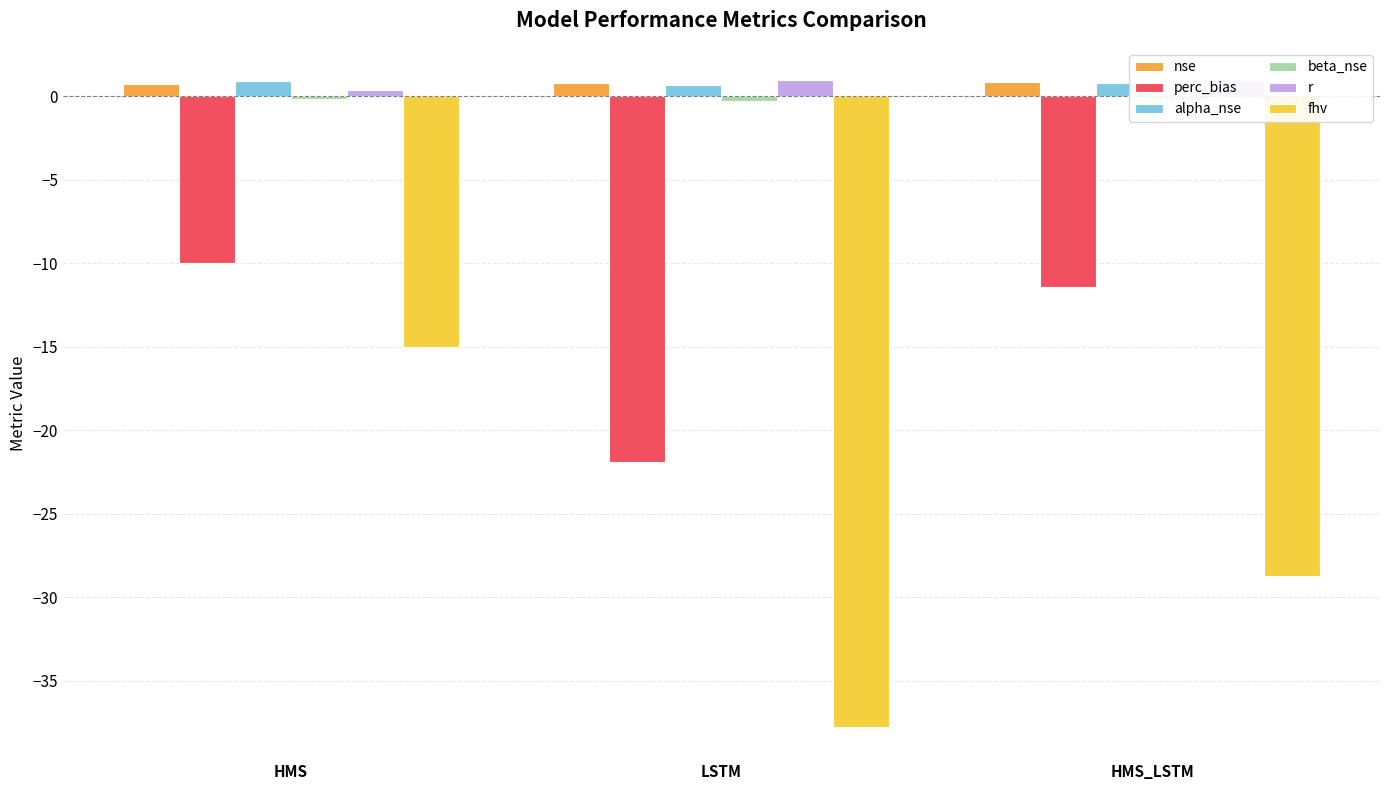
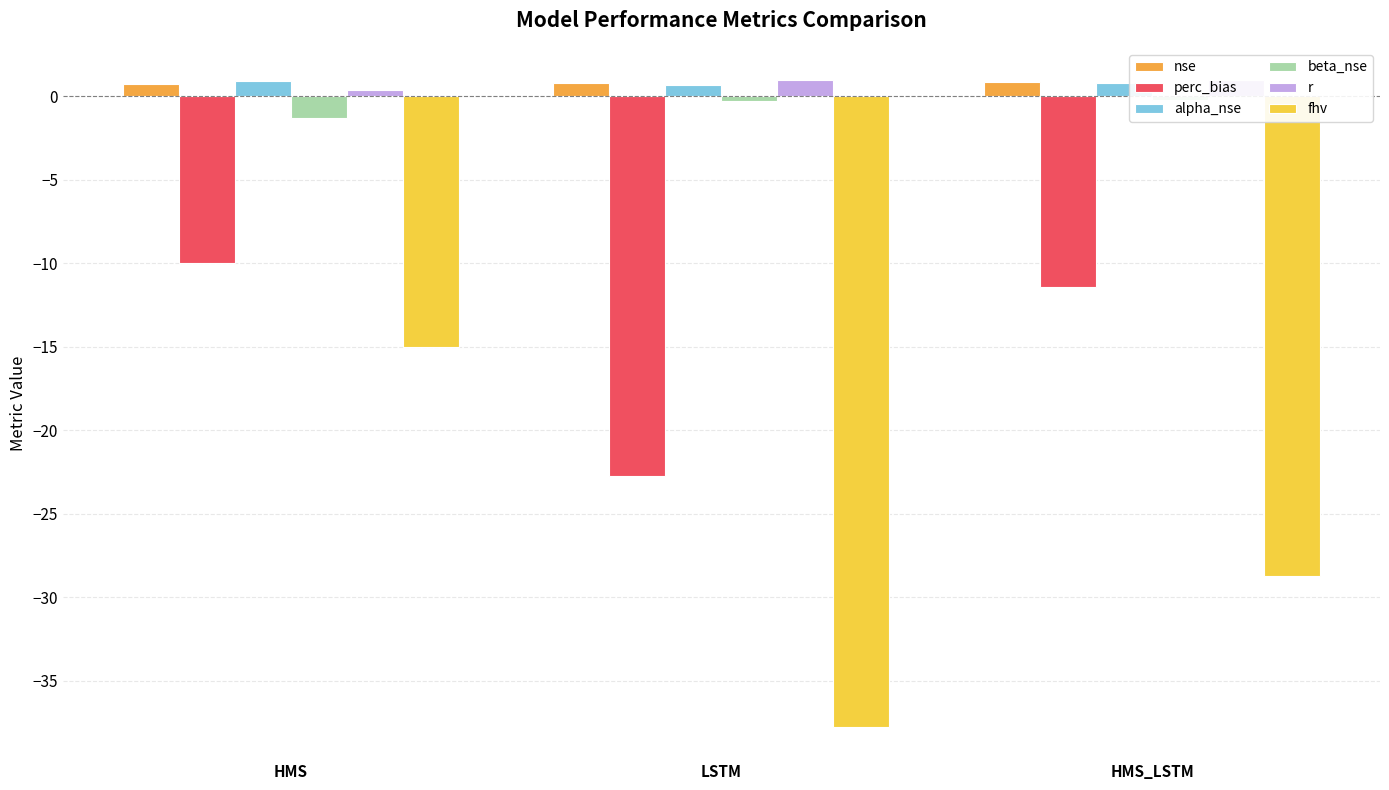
beta_nse, HMS: -0.1 -> -1.3
perc_bias, LSTM: -21.9 -> -22.8
